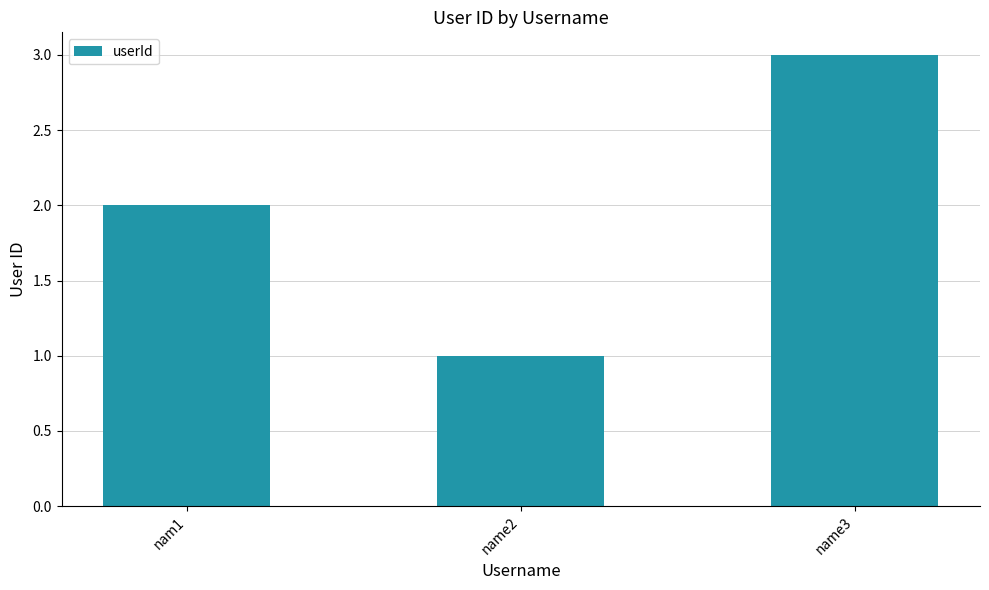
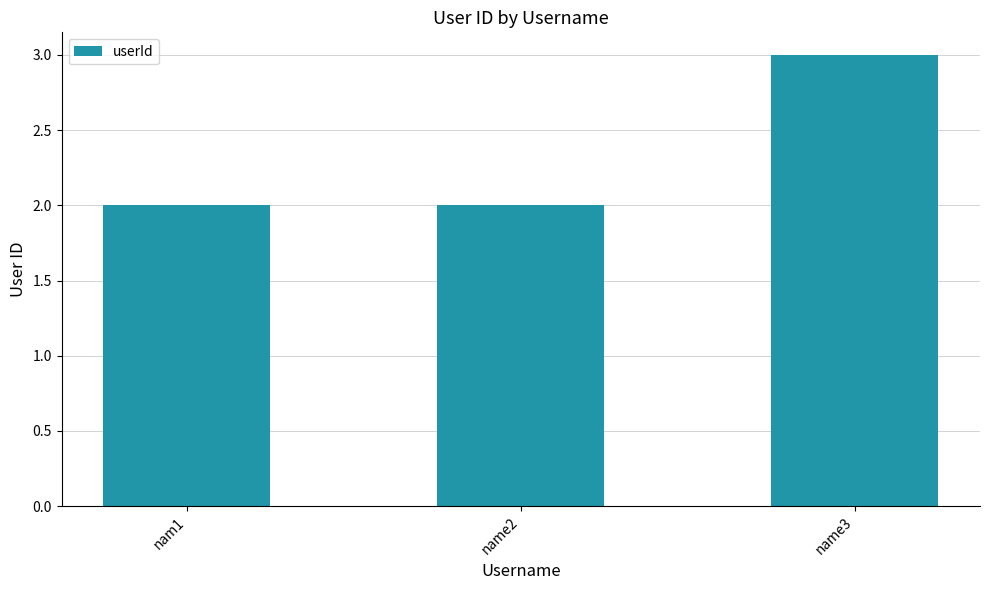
name2: 1 -> 2
